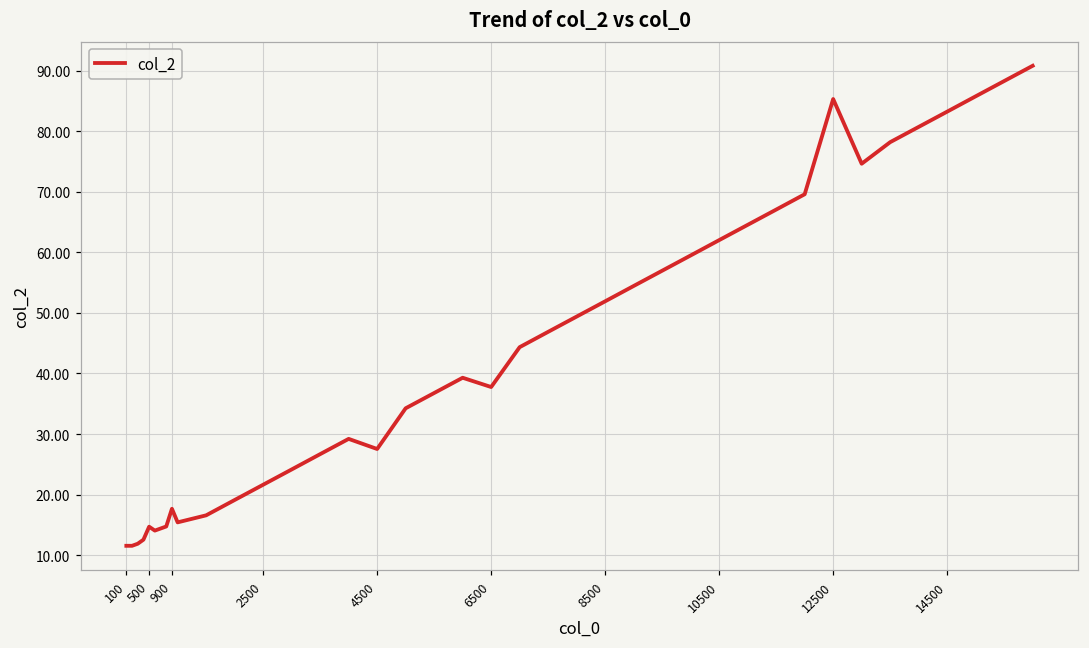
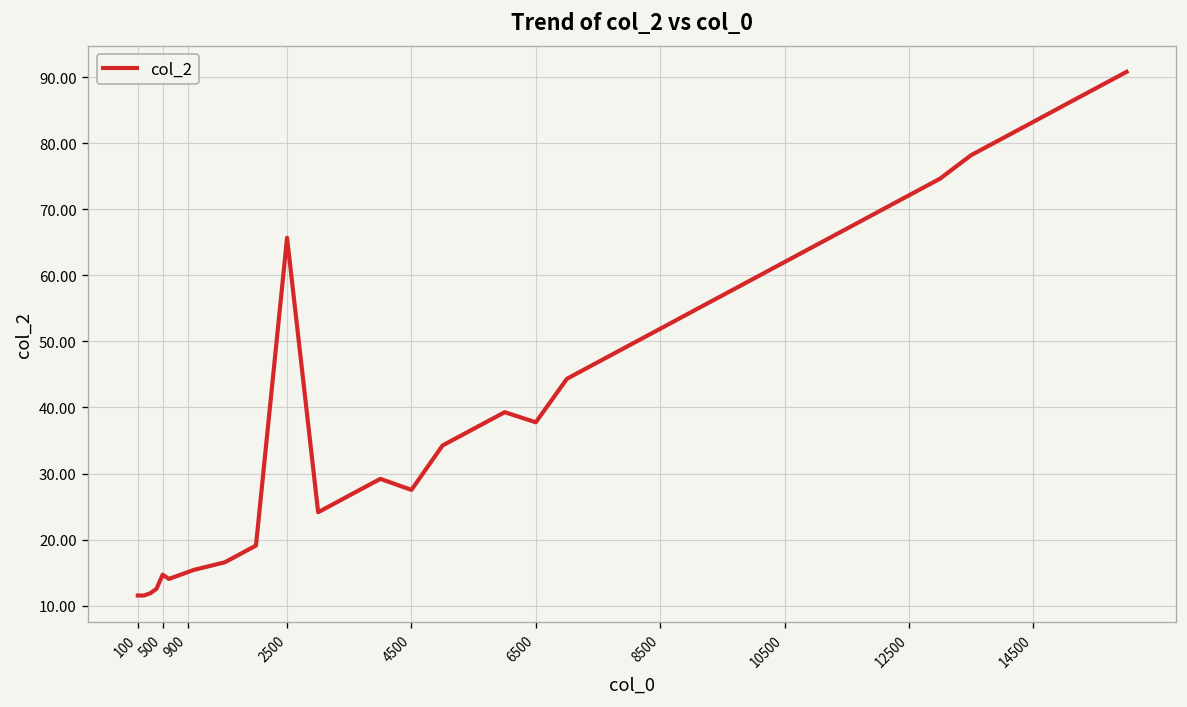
900: 18 -> 15
2500: 22 -> 66
12500: 85 -> 72
